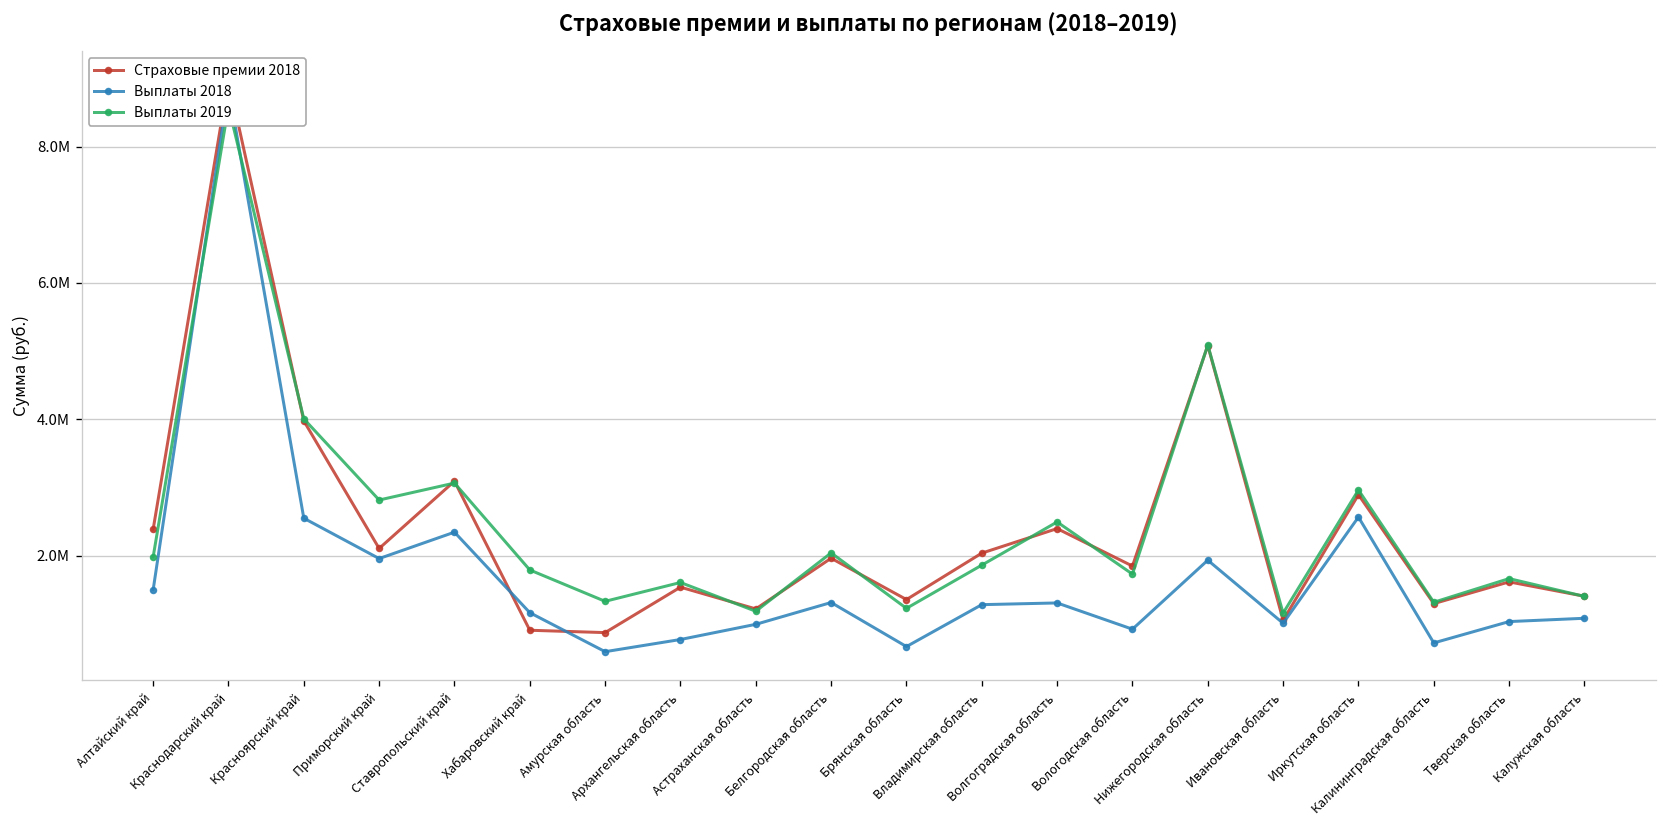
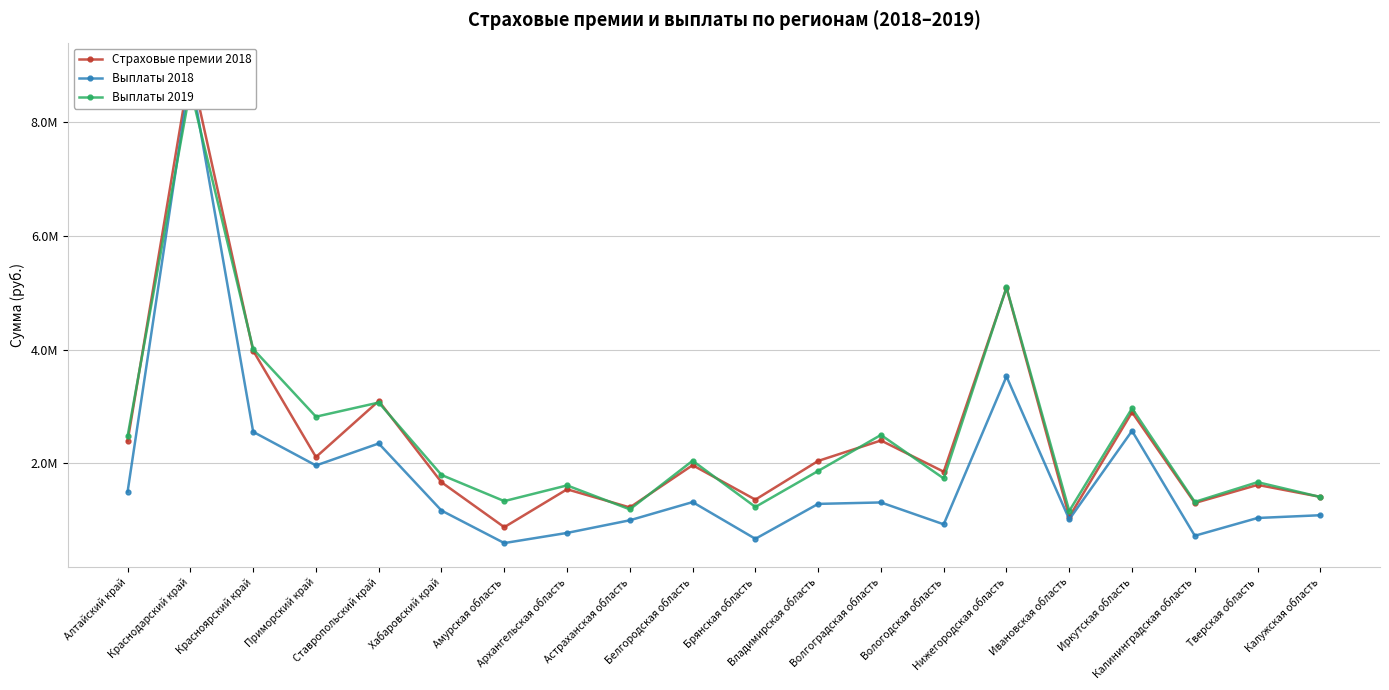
Выплаты 2019, Алтайский край: 2000000 -> 2500000
Страховые премии 2018, Хабаровский край: 900000 -> 1700000
Выплаты 2018, Нижегородская область: 1900000 -> 3500000
